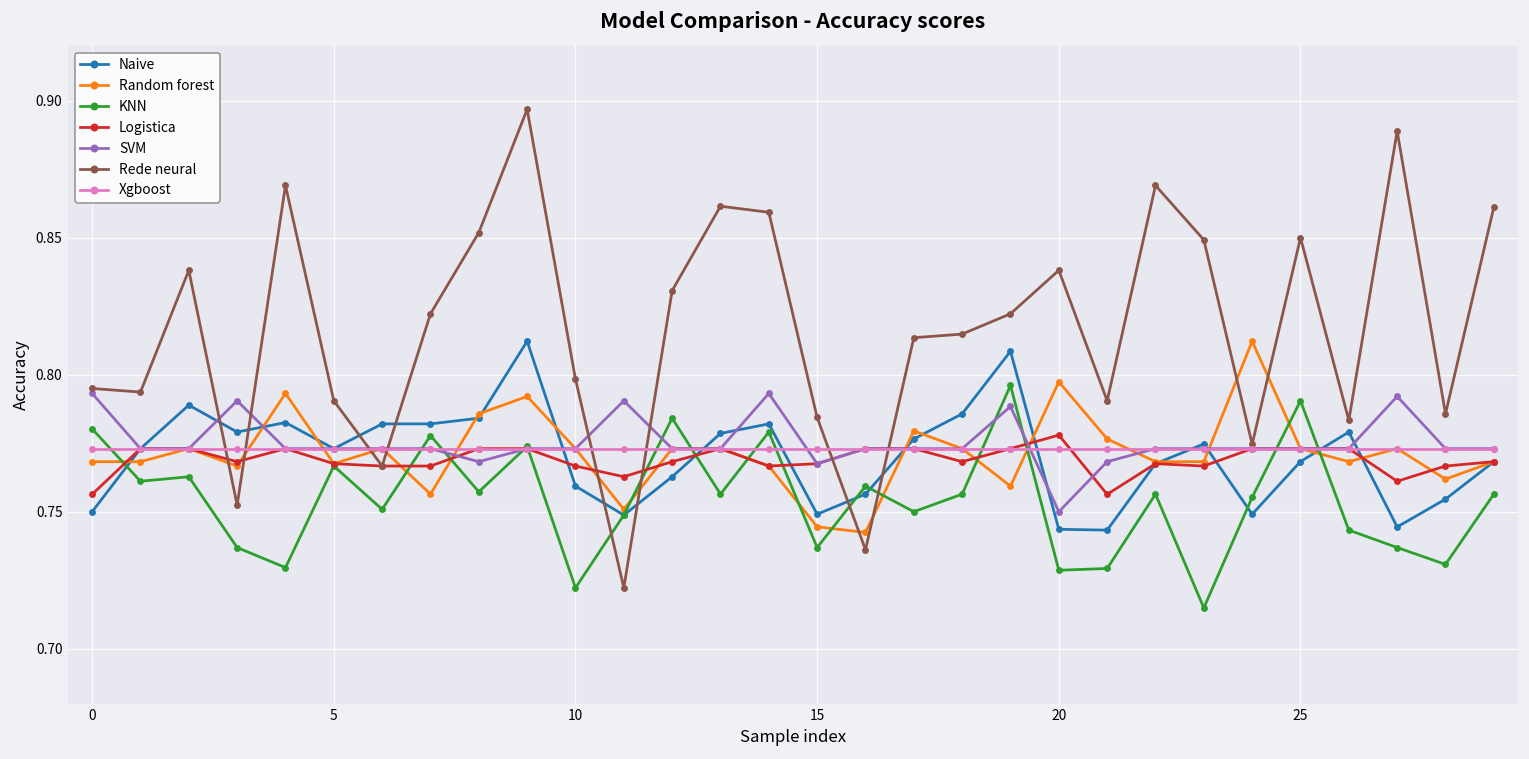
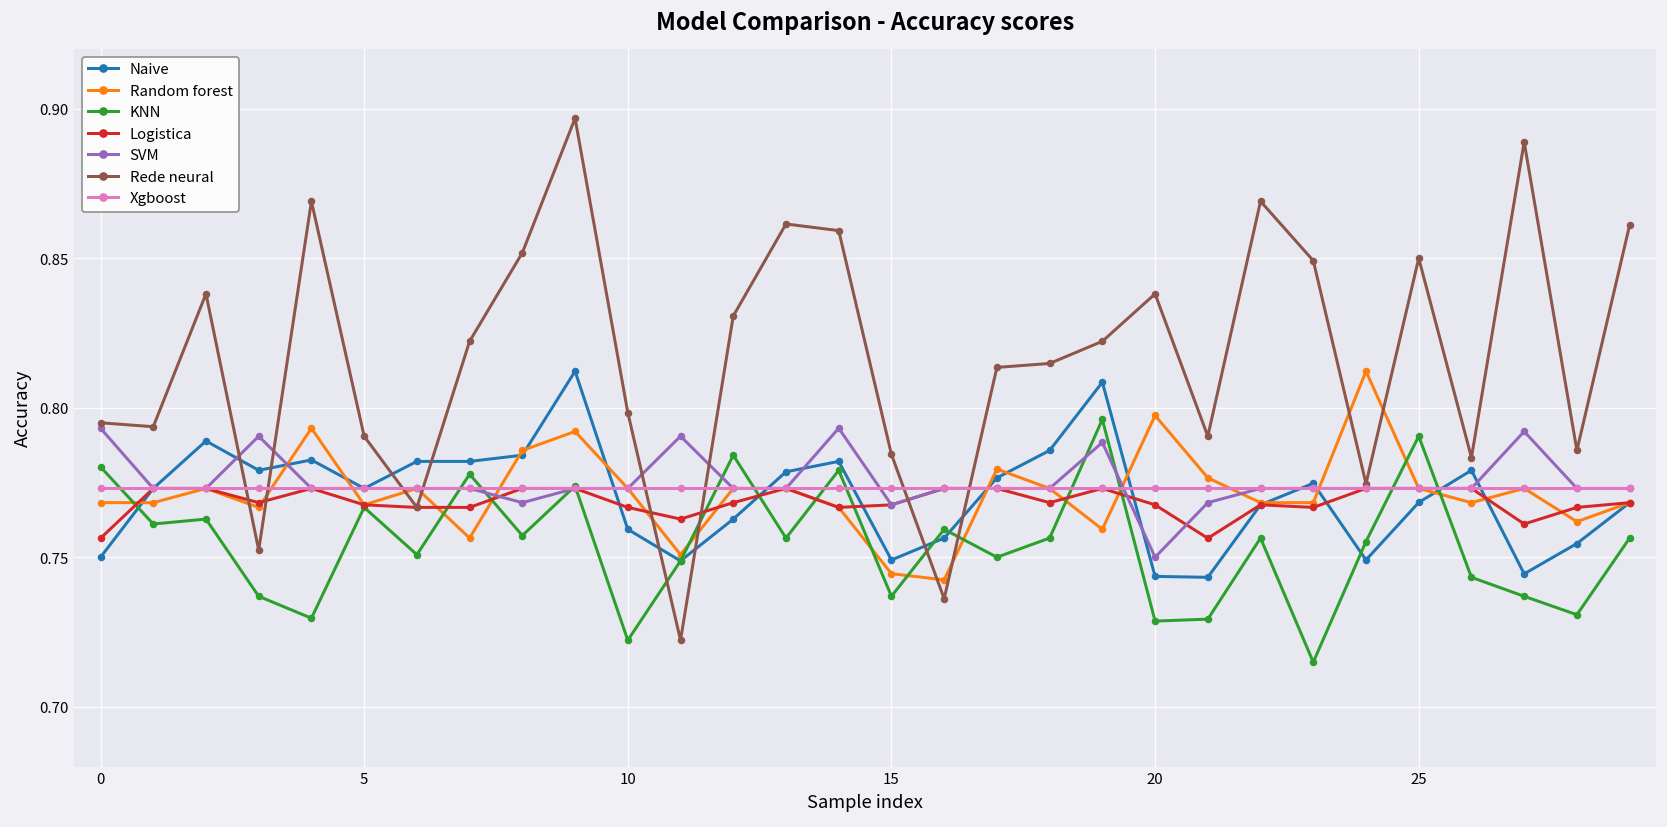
Logistica, 20: 0.778 -> 0.768
